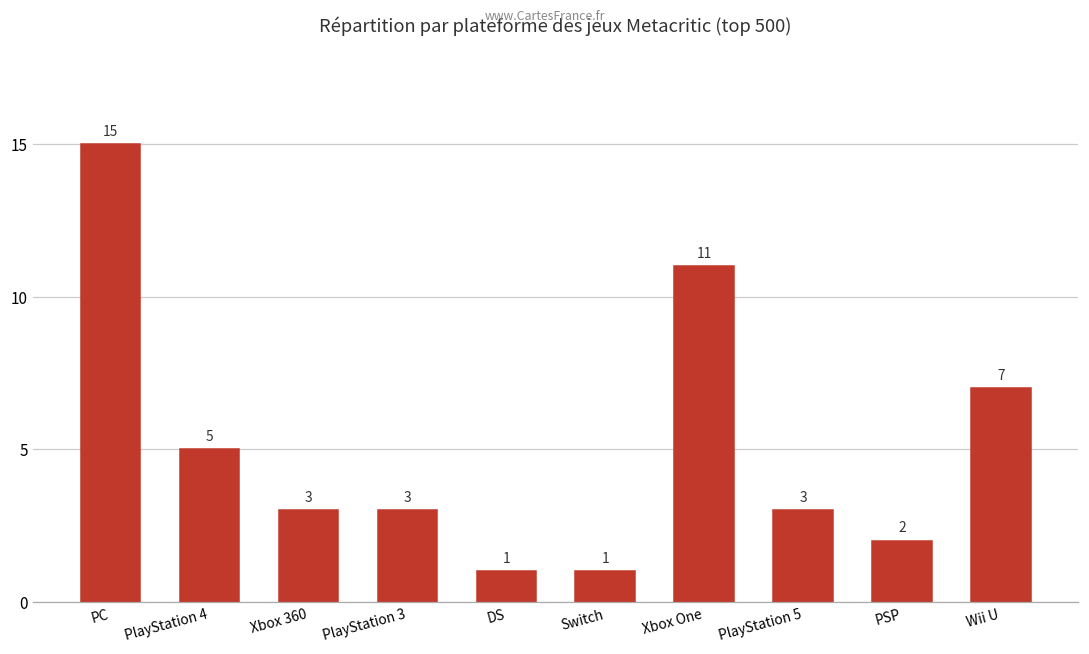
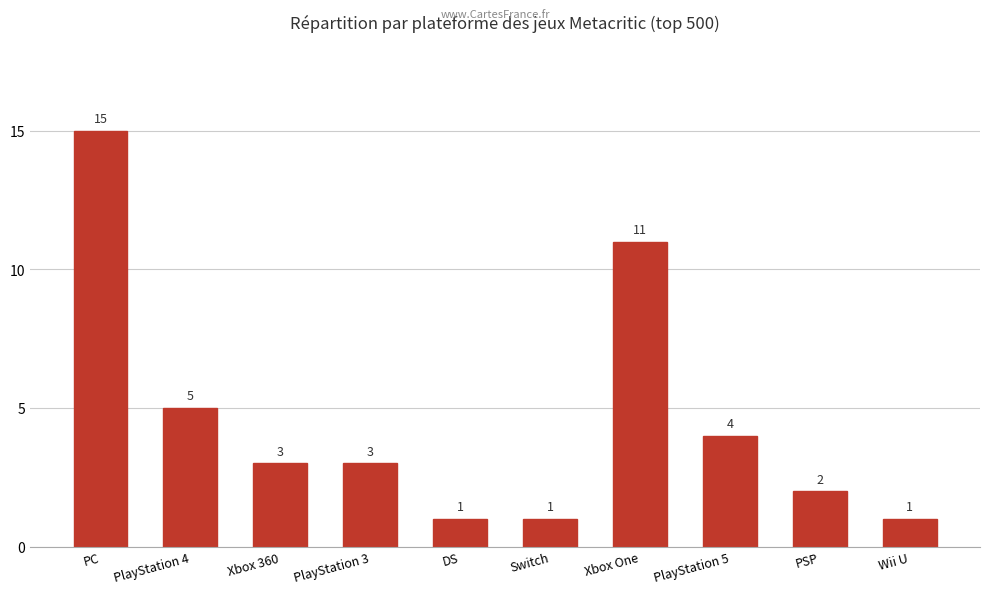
PlayStation 5: 3 -> 4
Wii U: 7 -> 1
